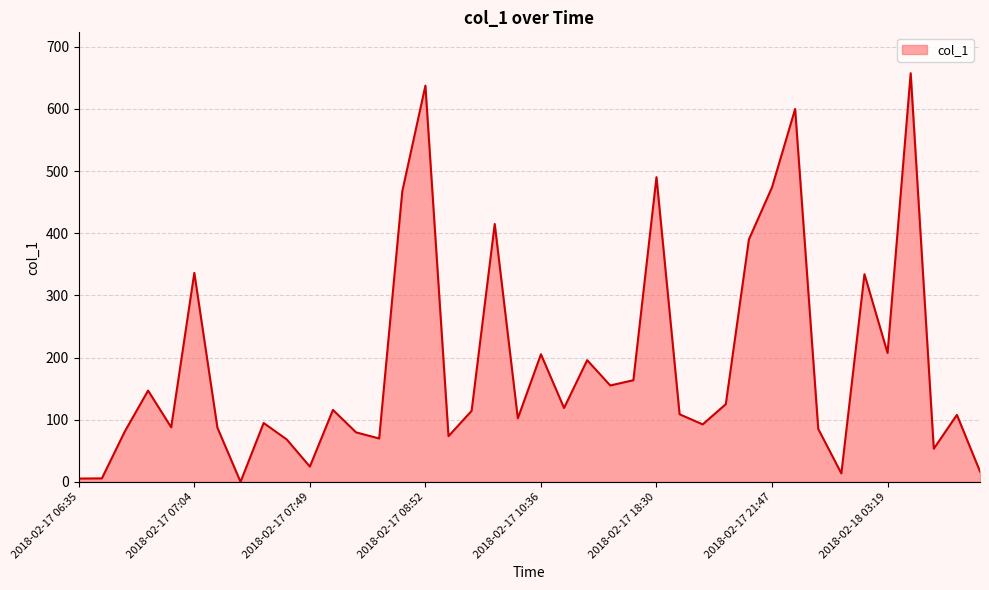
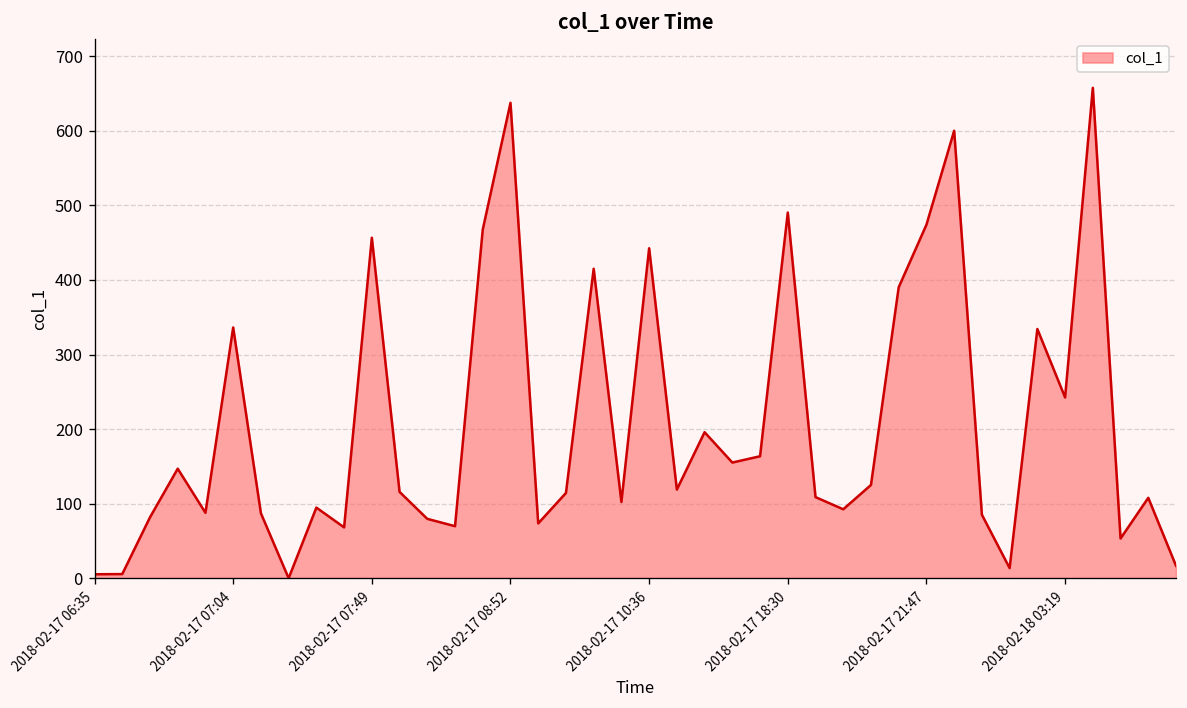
2018-02-17 07:49: 20 -> 460
2018-02-17 10:36: 210 -> 440
2018-02-18 03:19: 210 -> 240
